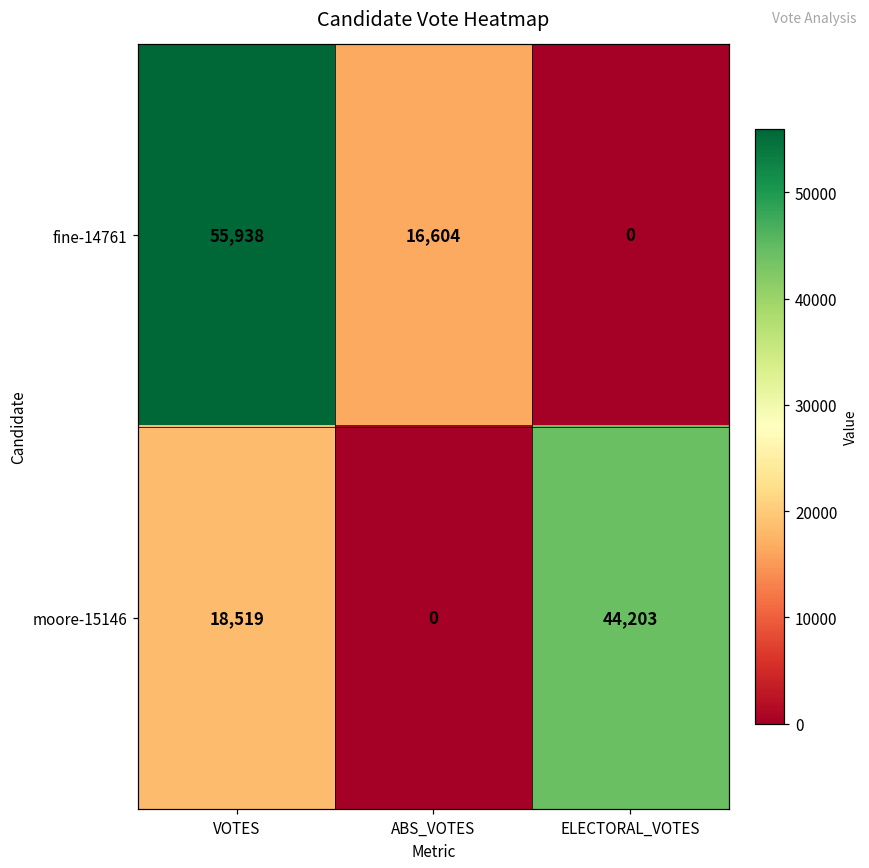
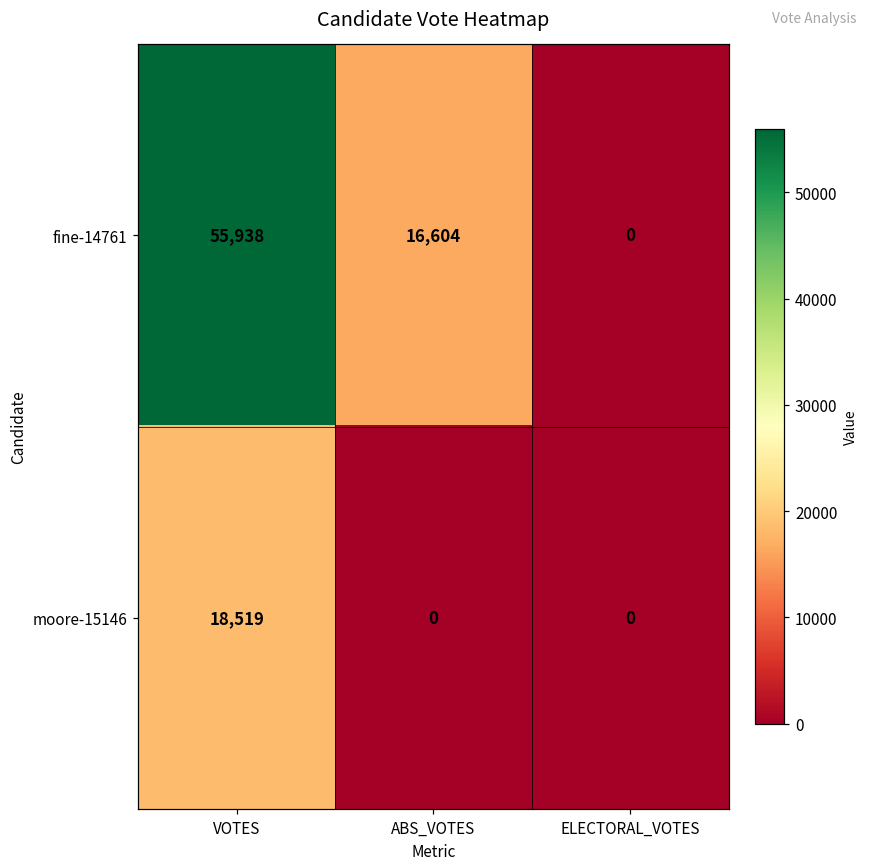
moore-15146, ELECTORAL_VOTES: 44,203 -> 0
